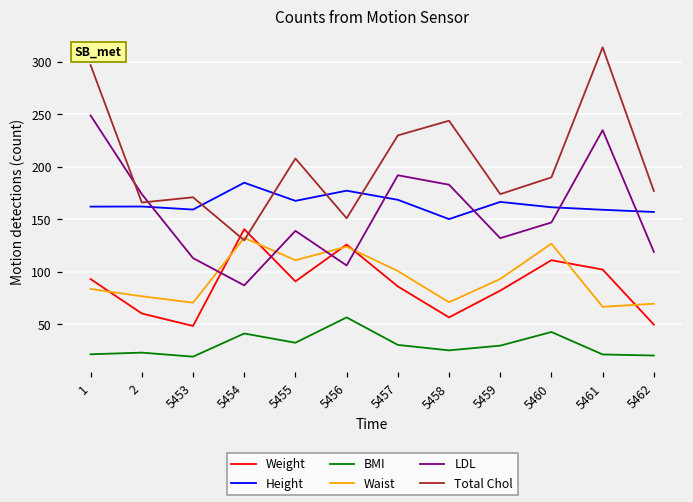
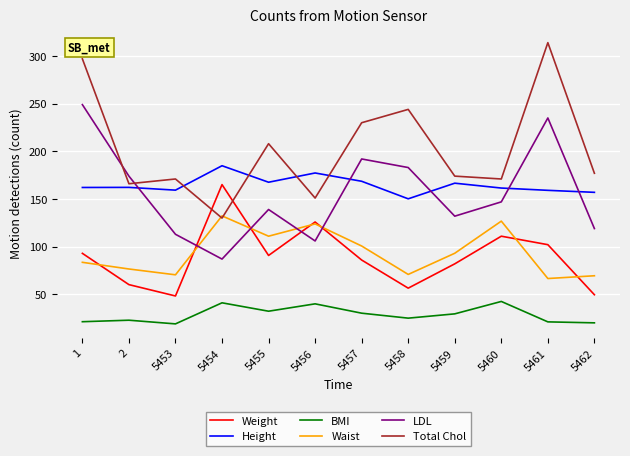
Weight, 5454: 140 -> 170
BMI, 5456: 60 -> 40
Total Chol, 5460: 190 -> 170
